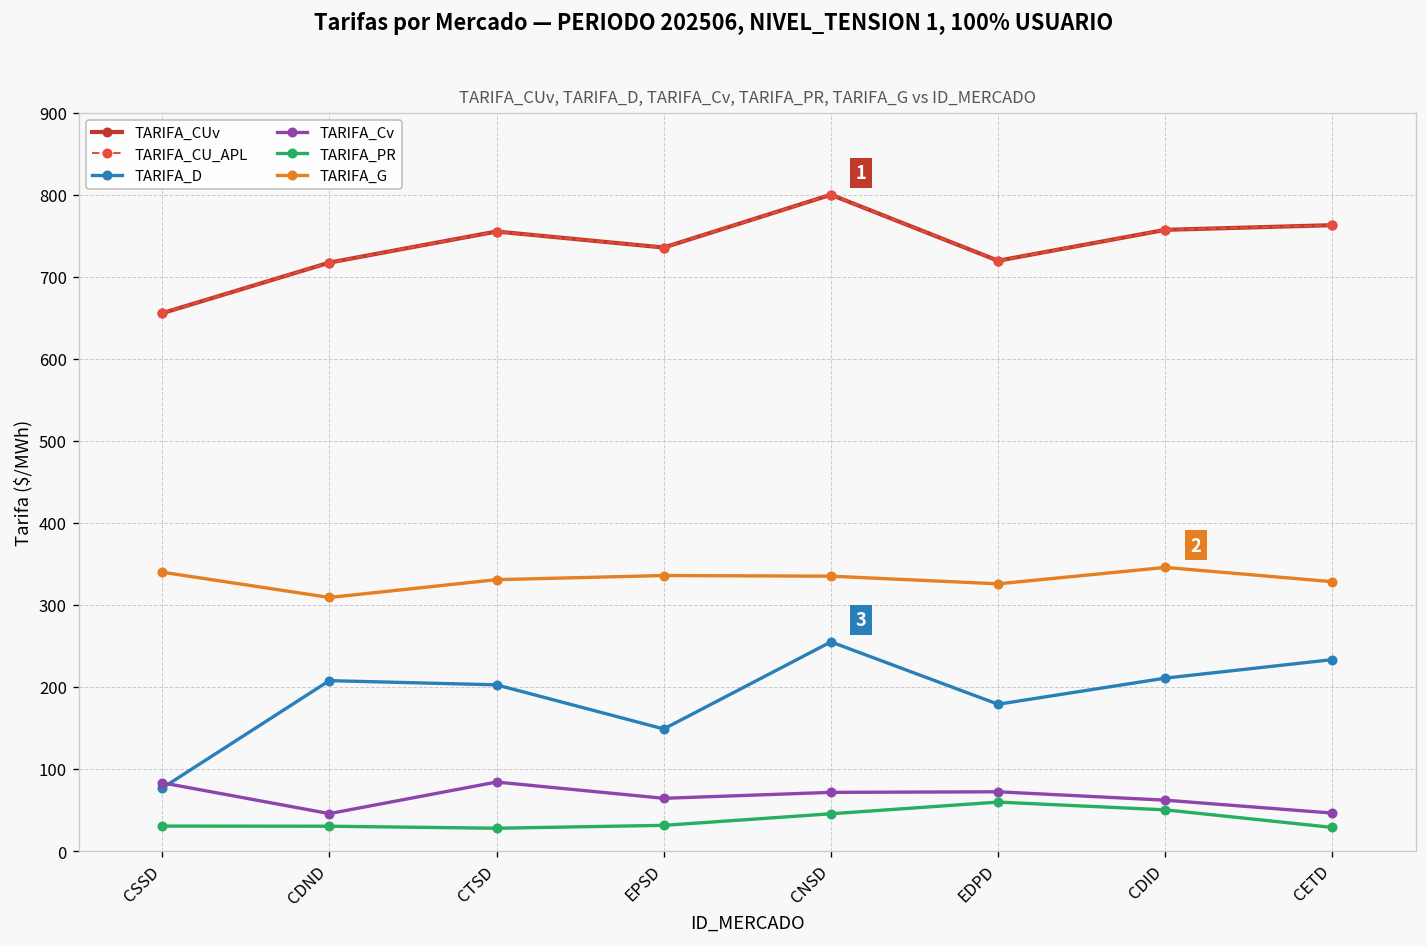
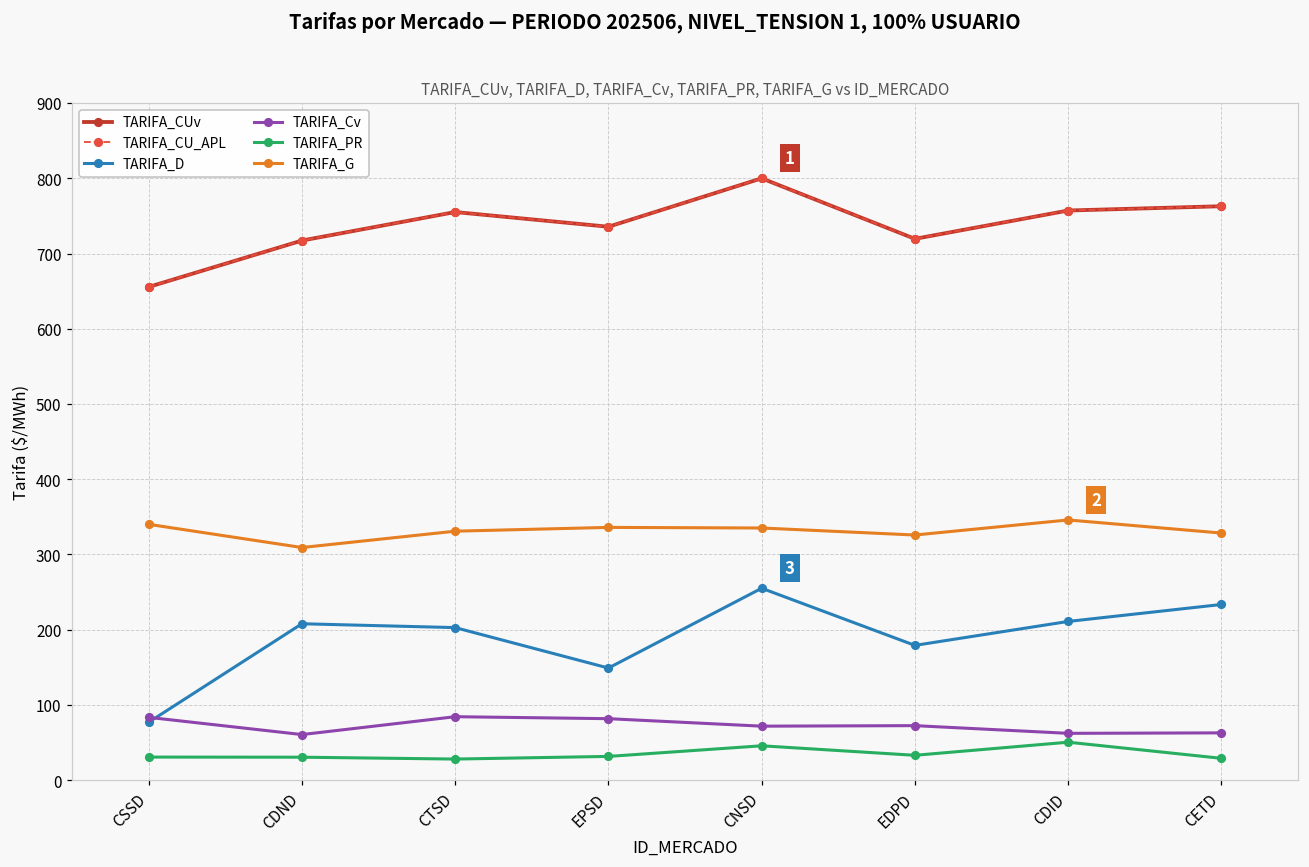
TARIFA_Cv, CDND: 50 -> 60
TARIFA_Cv, EPSD: 60 -> 80
TARIFA_PR, EDPD: 60 -> 30
TARIFA_Cv, CETD: 50 -> 60
